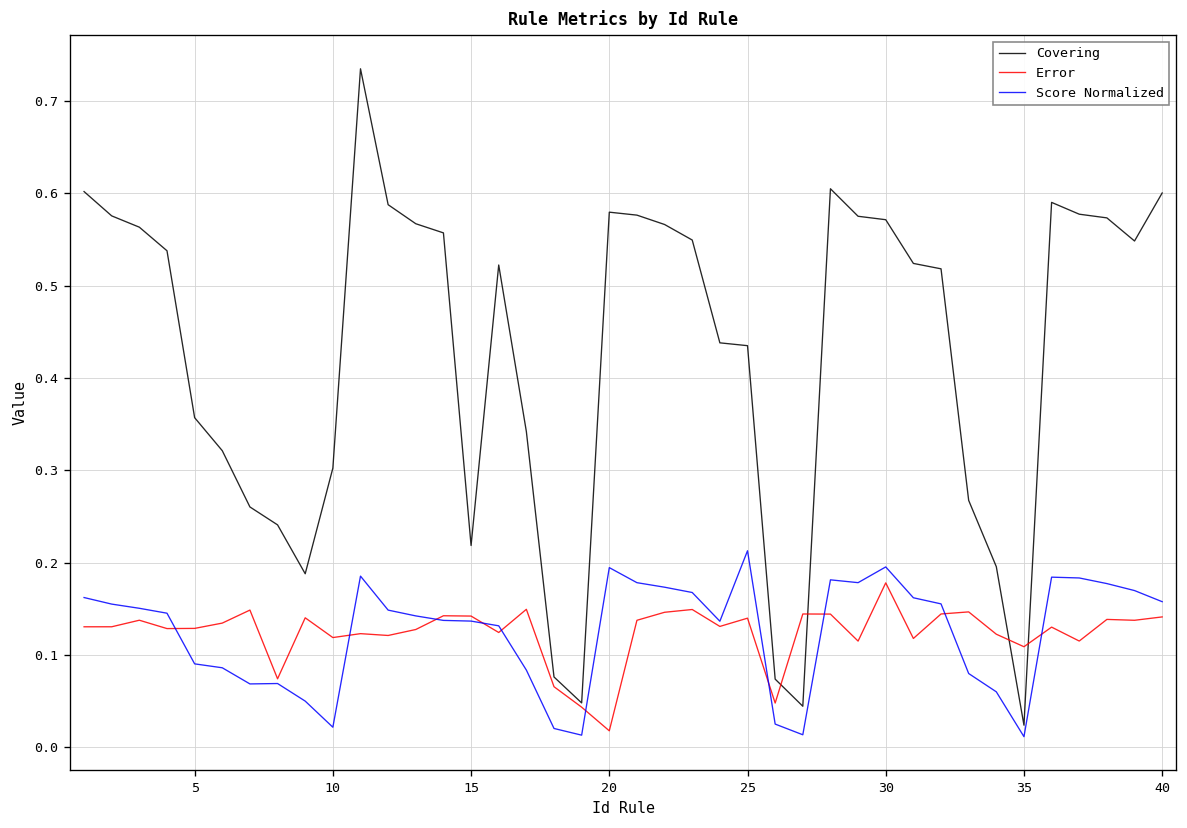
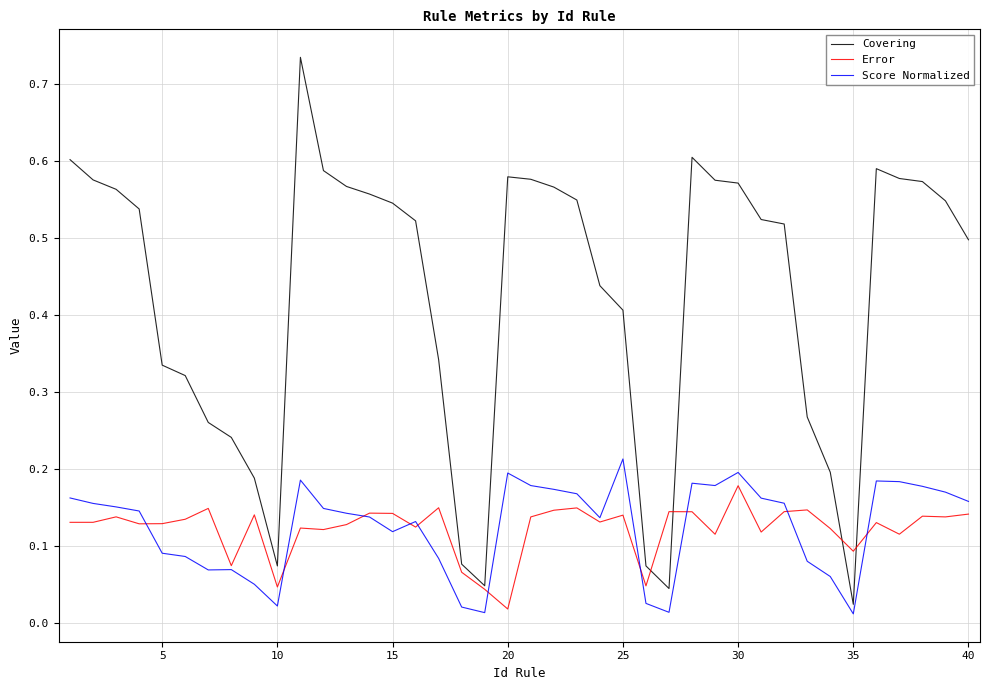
Covering, 5: 0.36 -> 0.33
Covering, 10: 0.30 -> 0.07
Error, 10: 0.12 -> 0.05
Covering, 15: 0.22 -> 0.55
Score Normalized, 15: 0.14 -> 0.12
Covering, 25: 0.44 -> 0.41
Error, 35: 0.11 -> 0.09
Covering, 40: 0.60 -> 0.50
